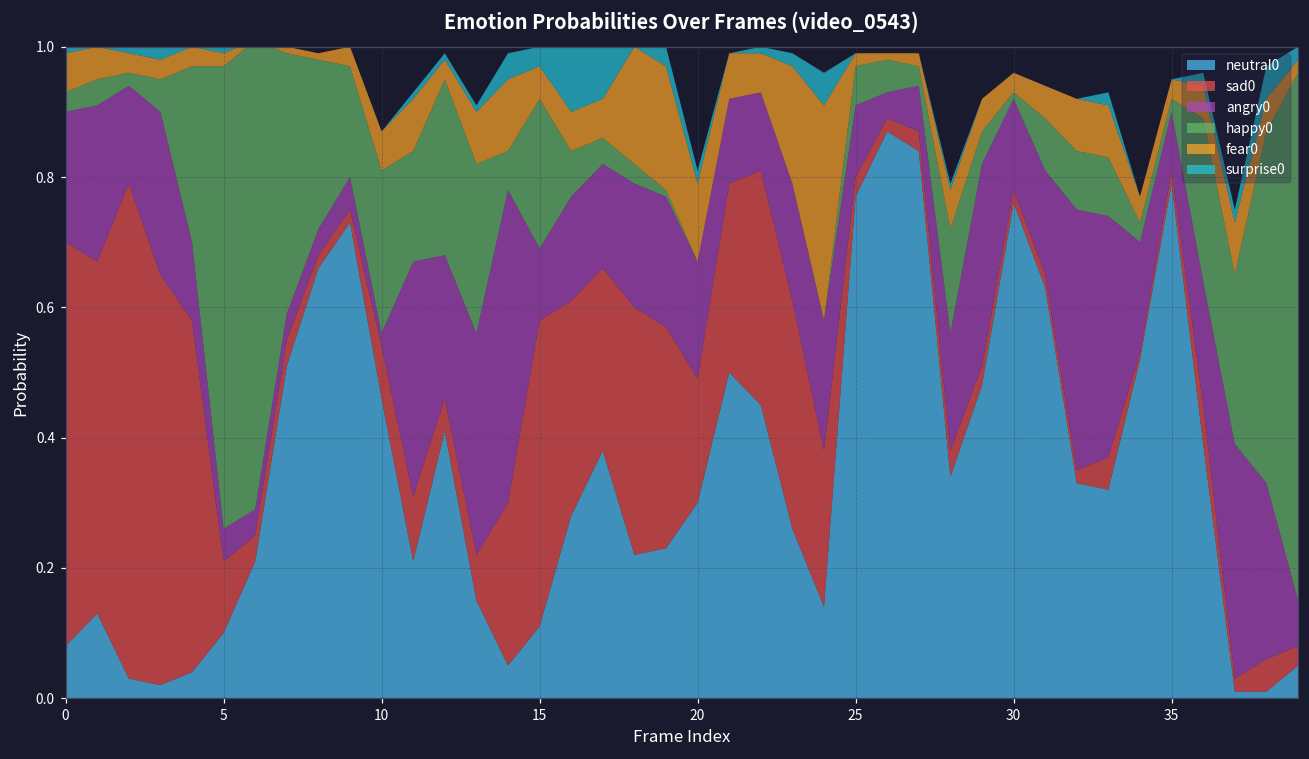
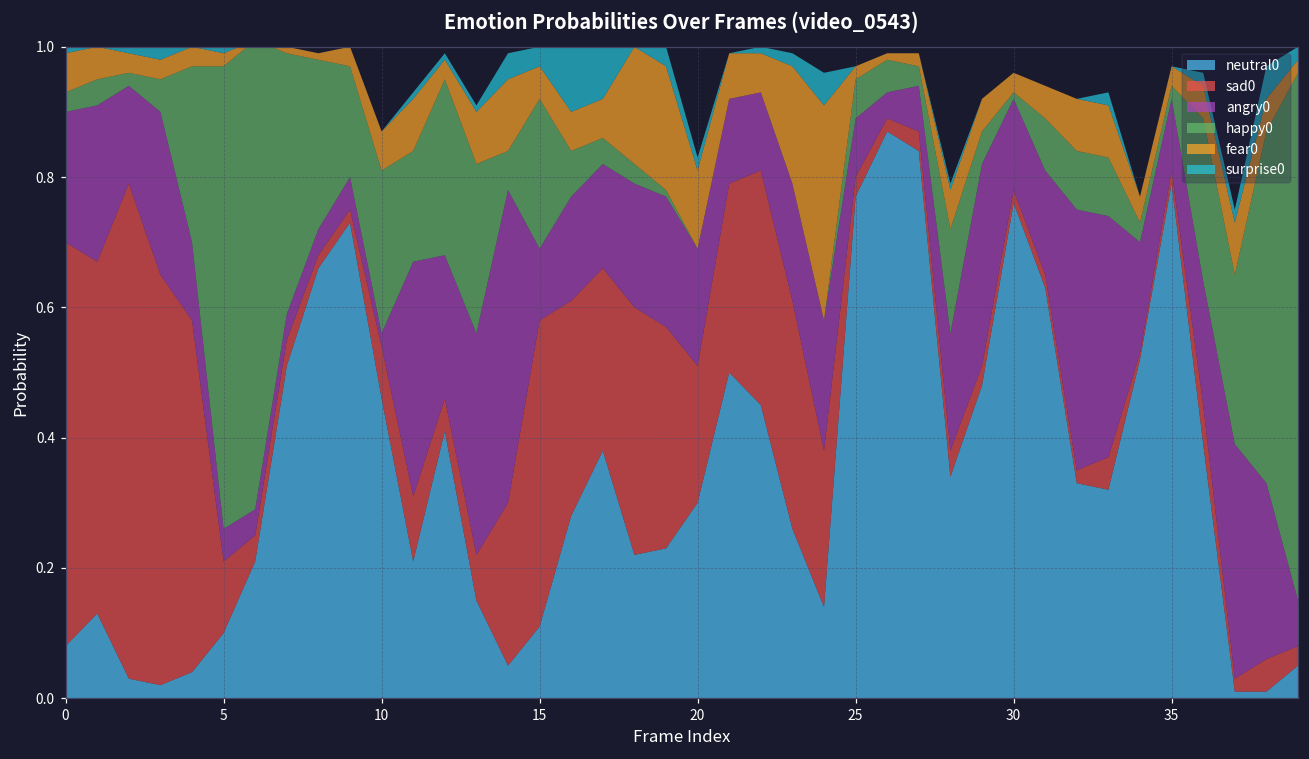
sad0, 20: 0.19 -> 0.21
angry0, 25: 0.11 -> 0.09
angry0, 35: 0.09 -> 0.11
